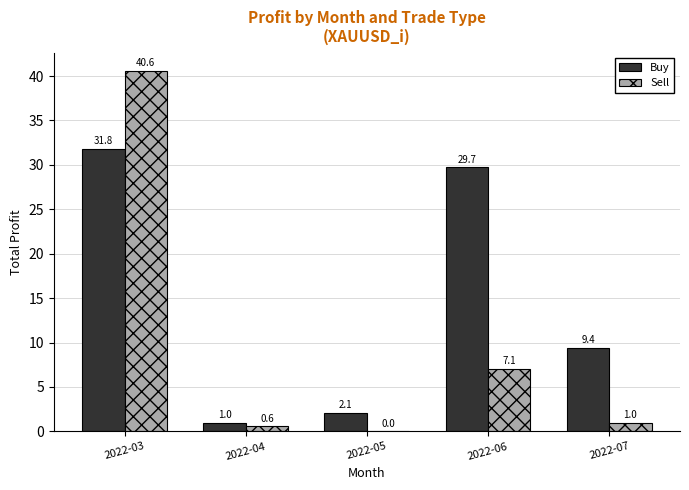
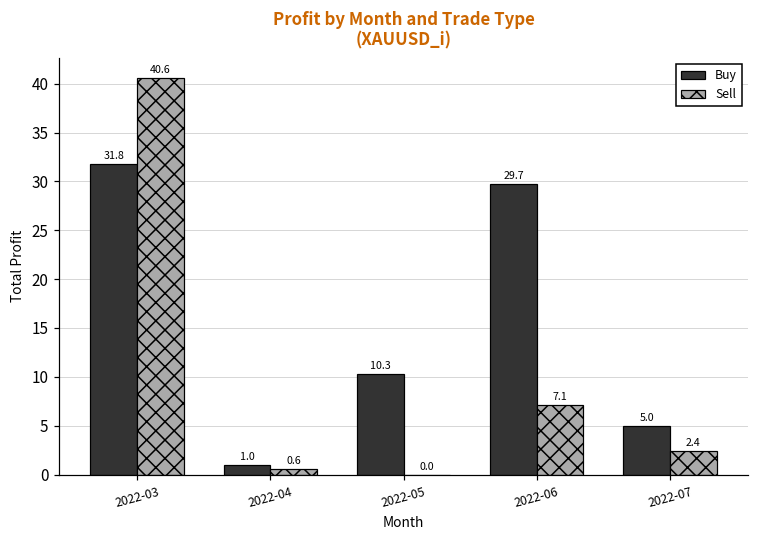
Buy, 2022-05: 2.1 -> 10.3
Buy, 2022-07: 9.4 -> 5.0
Sell, 2022-07: 1.0 -> 2.4
